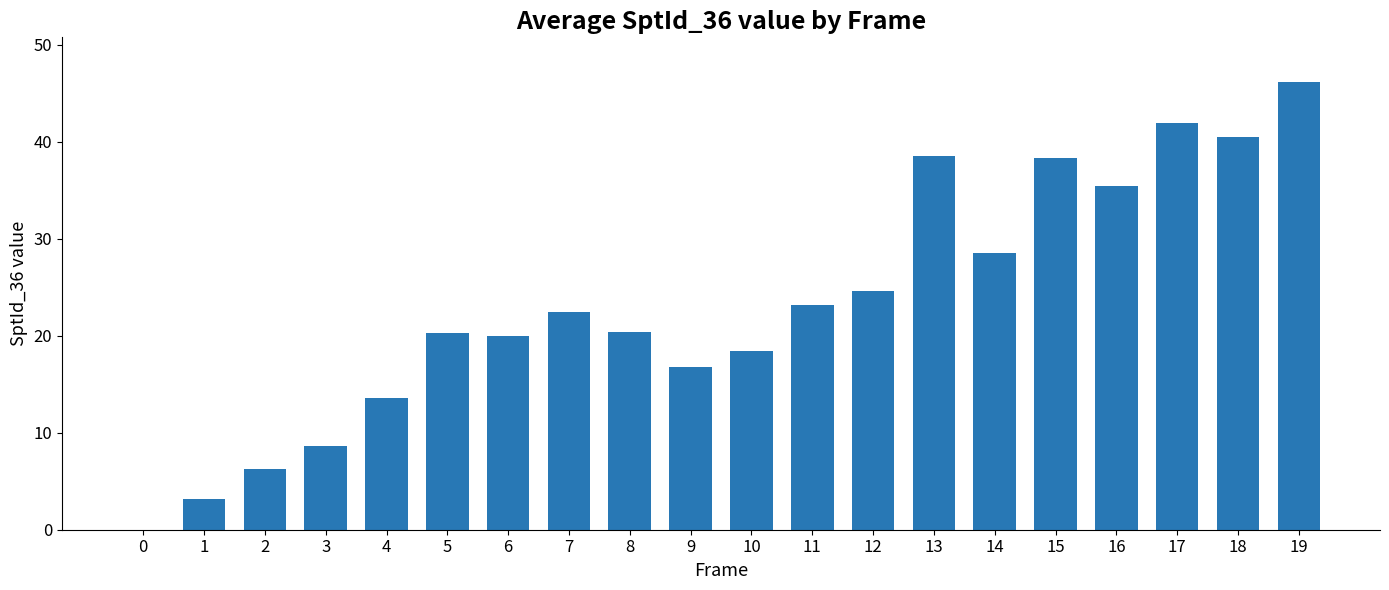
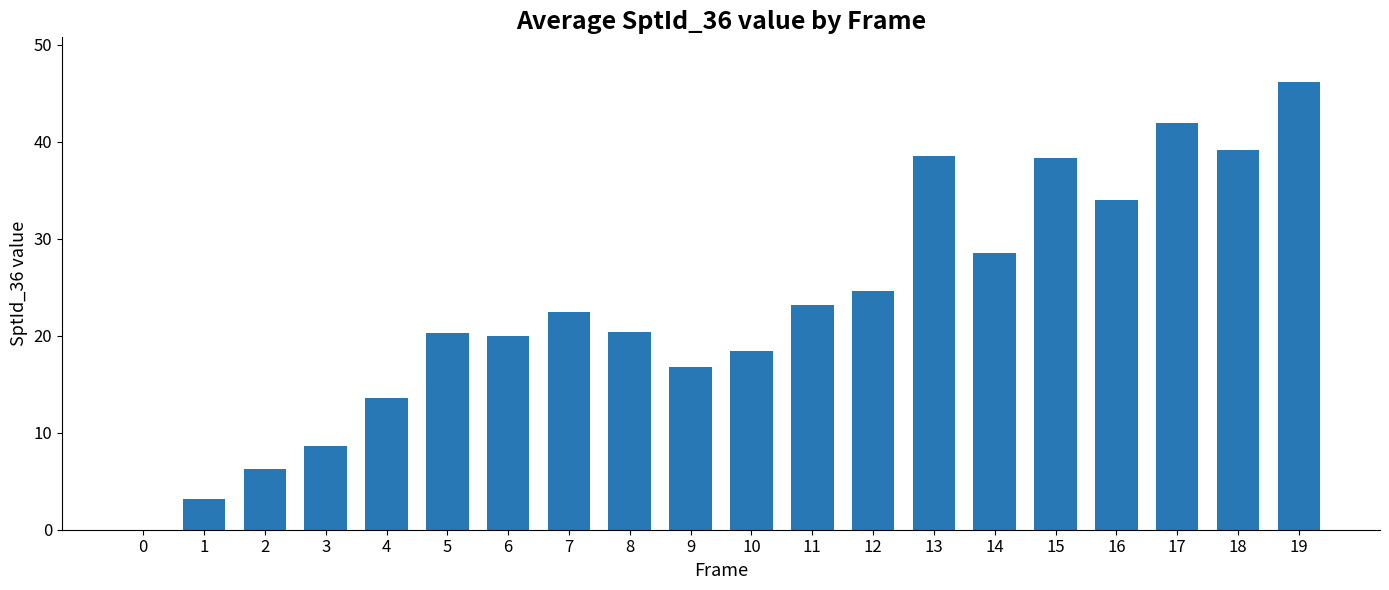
16: 35 -> 34
18: 41 -> 39
